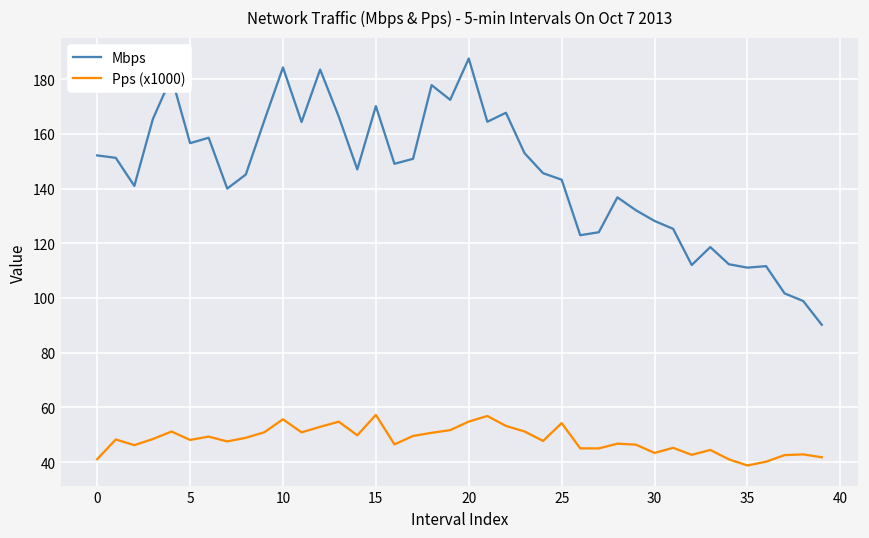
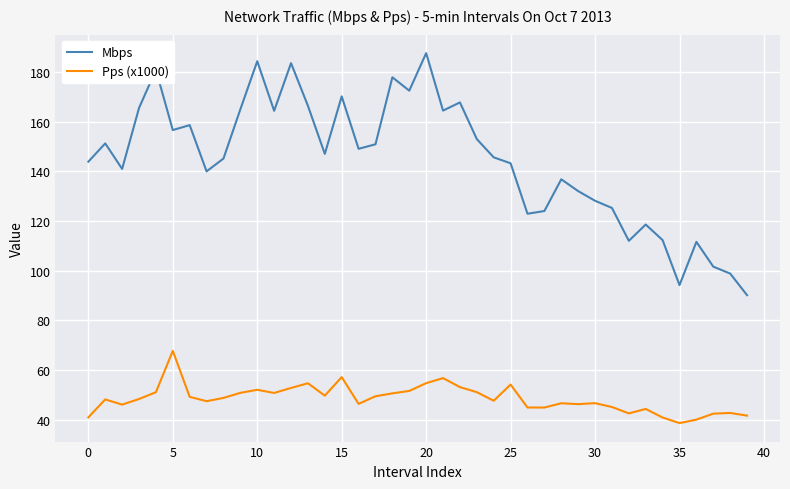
Mbps, 0: 152 -> 144
Pps (x1000), 5: 48 -> 68
Pps (x1000), 10: 56 -> 52
Pps (x1000), 30: 43 -> 47
Mbps, 35: 111 -> 94
